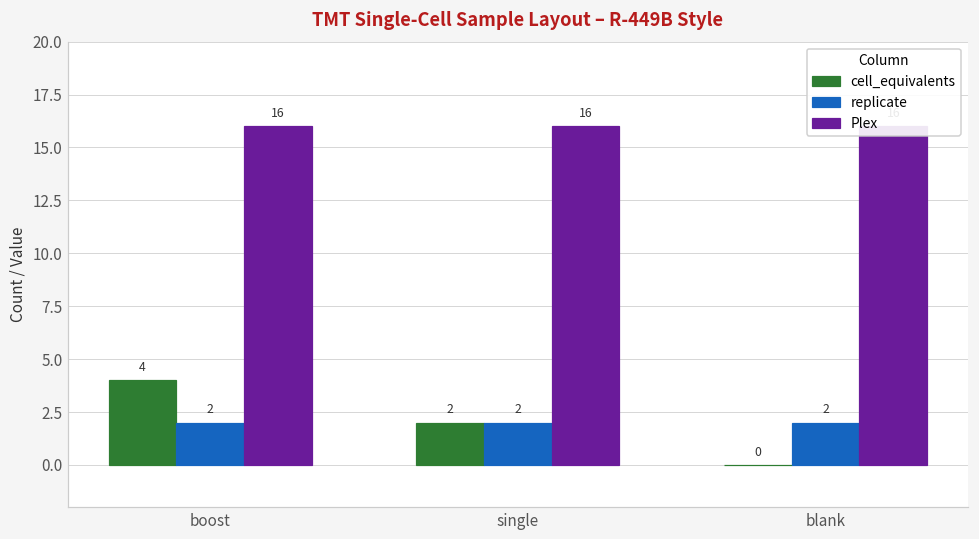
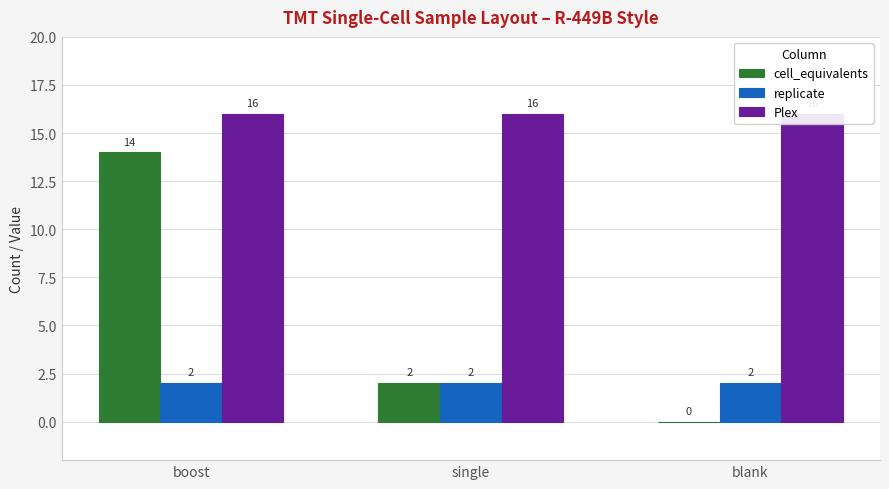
cell_equivalents, boost: 4 -> 14
